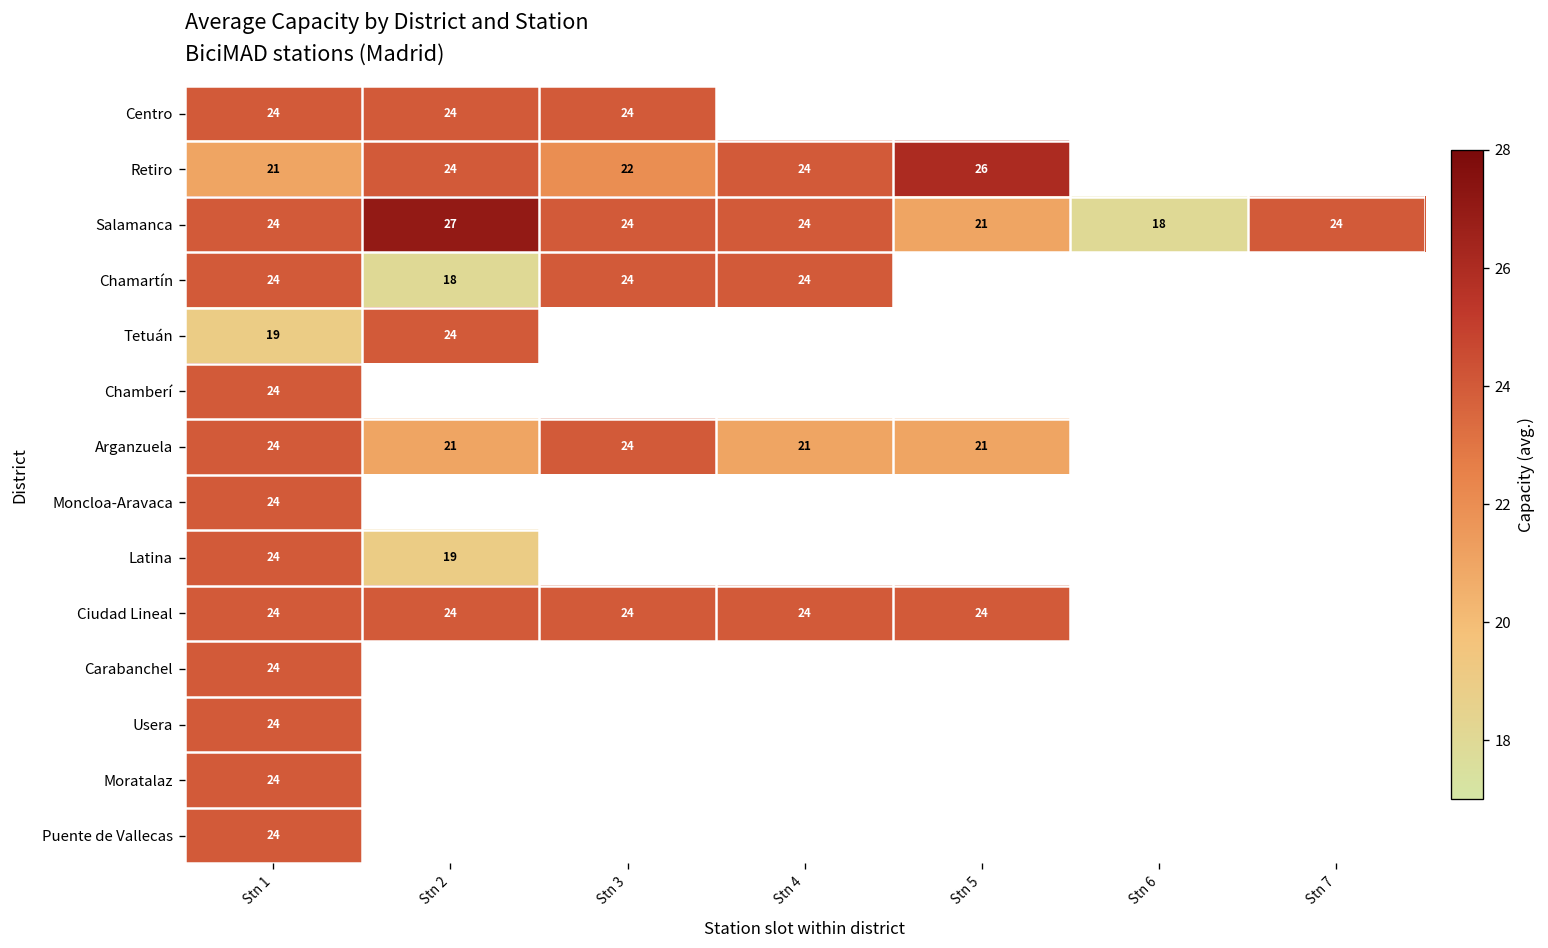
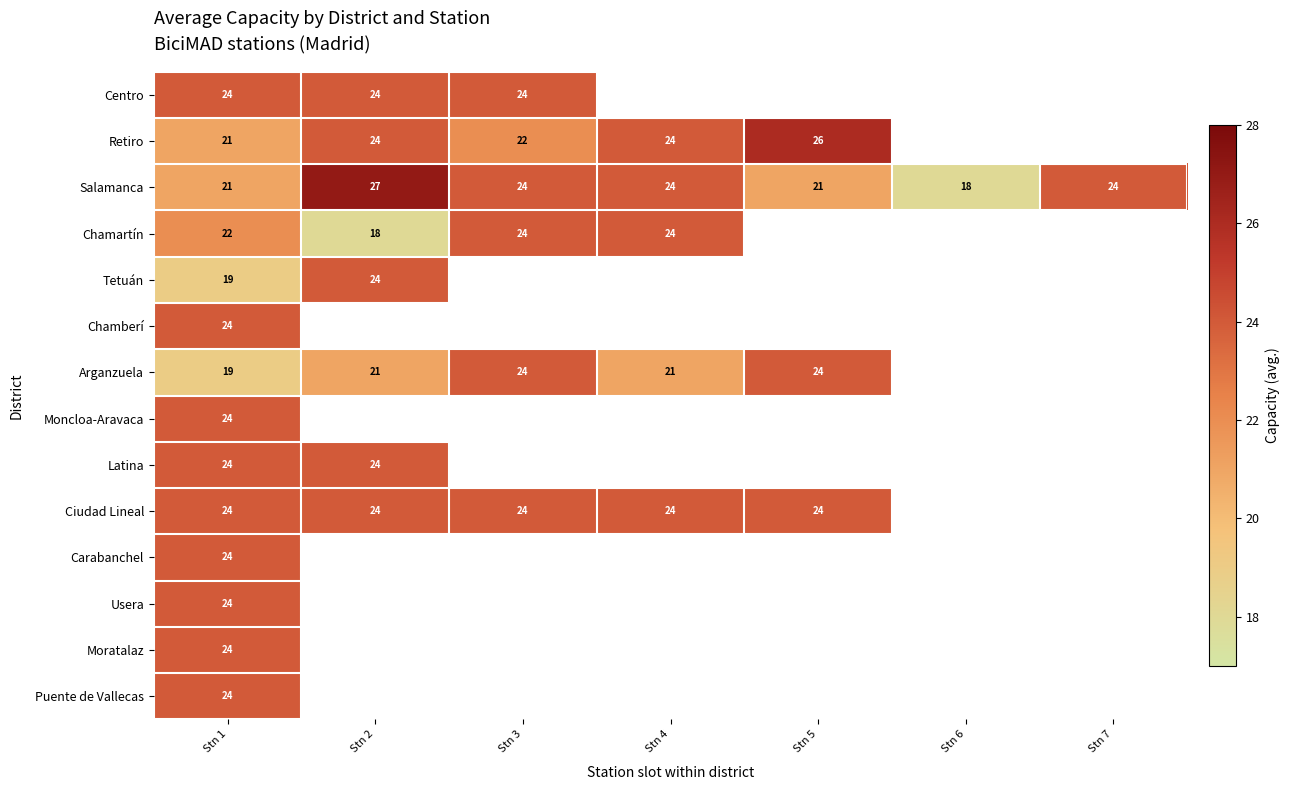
Salamanca, Stn 1: 24 -> 21
Chamartín, Stn 1: 24 -> 22
Arganzuela, Stn 1: 24 -> 19
Arganzuela, Stn 5: 21 -> 24
Latina, Stn 2: 19 -> 24
